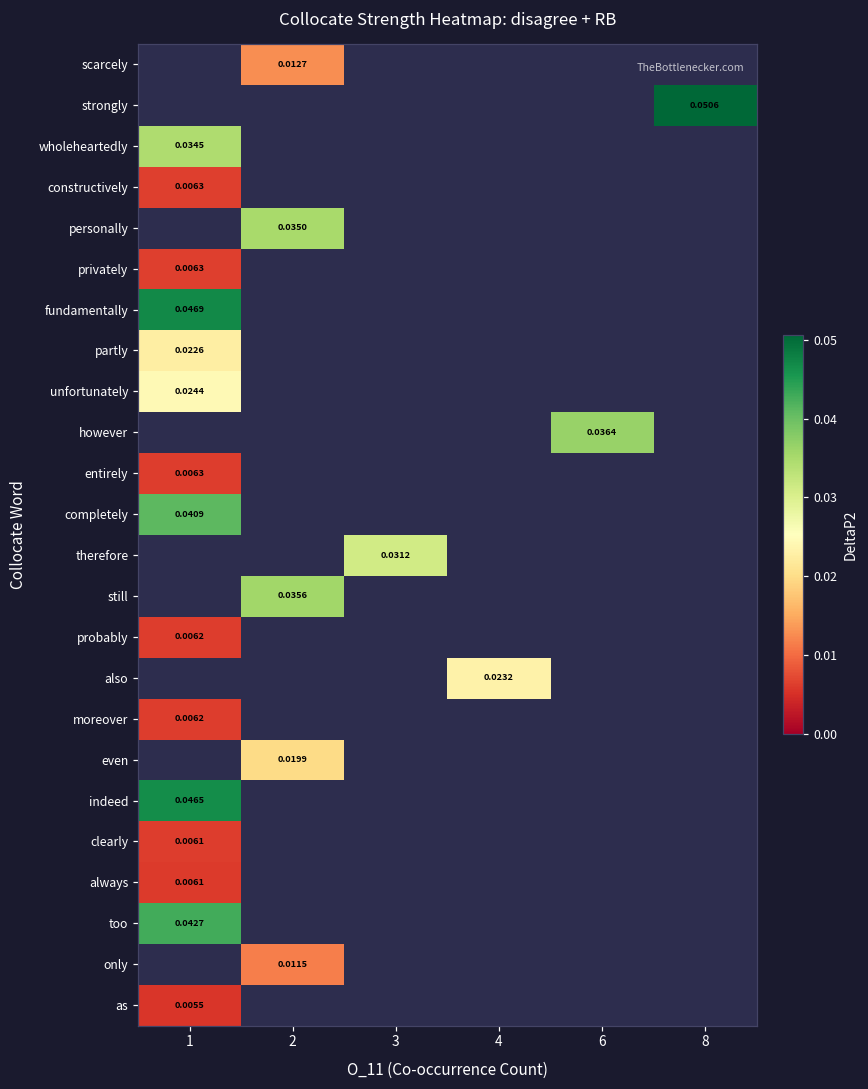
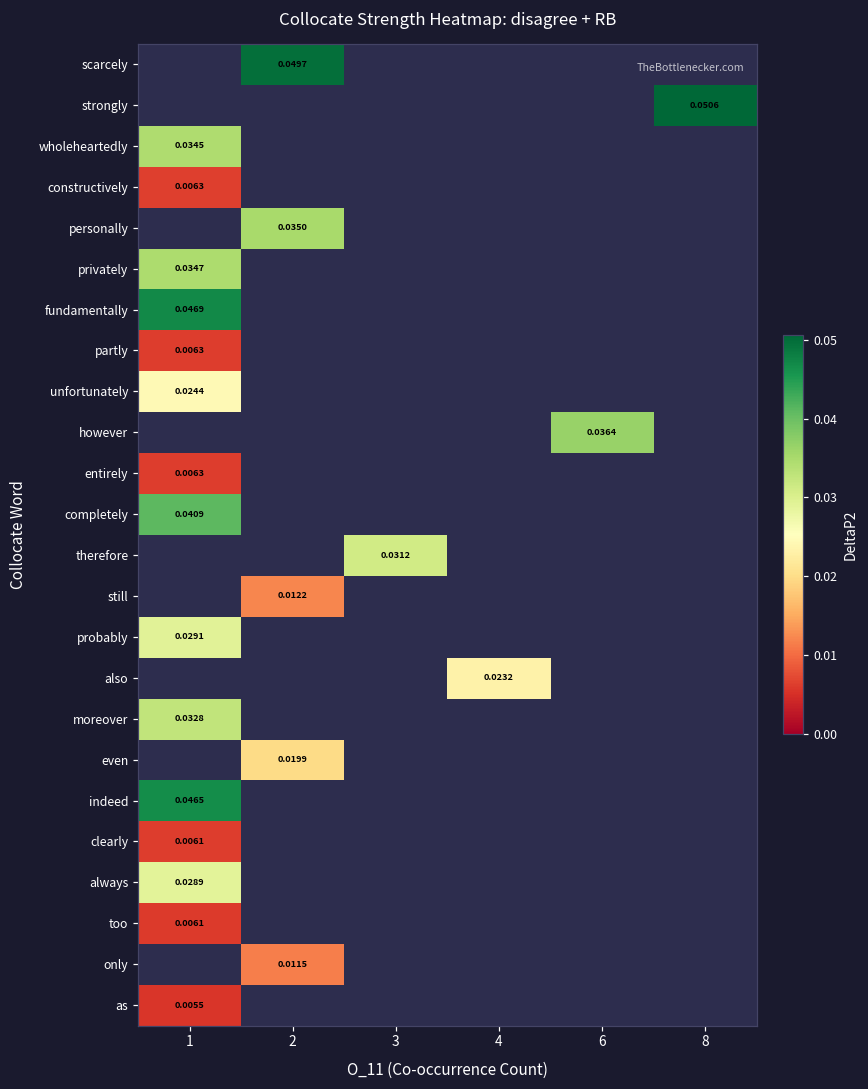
scarcely, 2: 0.0127 -> 0.0497
privately, 1: 0.0063 -> 0.0347
partly, 1: 0.0226 -> 0.0063
still, 2: 0.0356 -> 0.0122
probably, 1: 0.0062 -> 0.0291
moreover, 1: 0.0062 -> 0.0328
always, 1: 0.0061 -> 0.0289
too, 1: 0.0427 -> 0.0061
